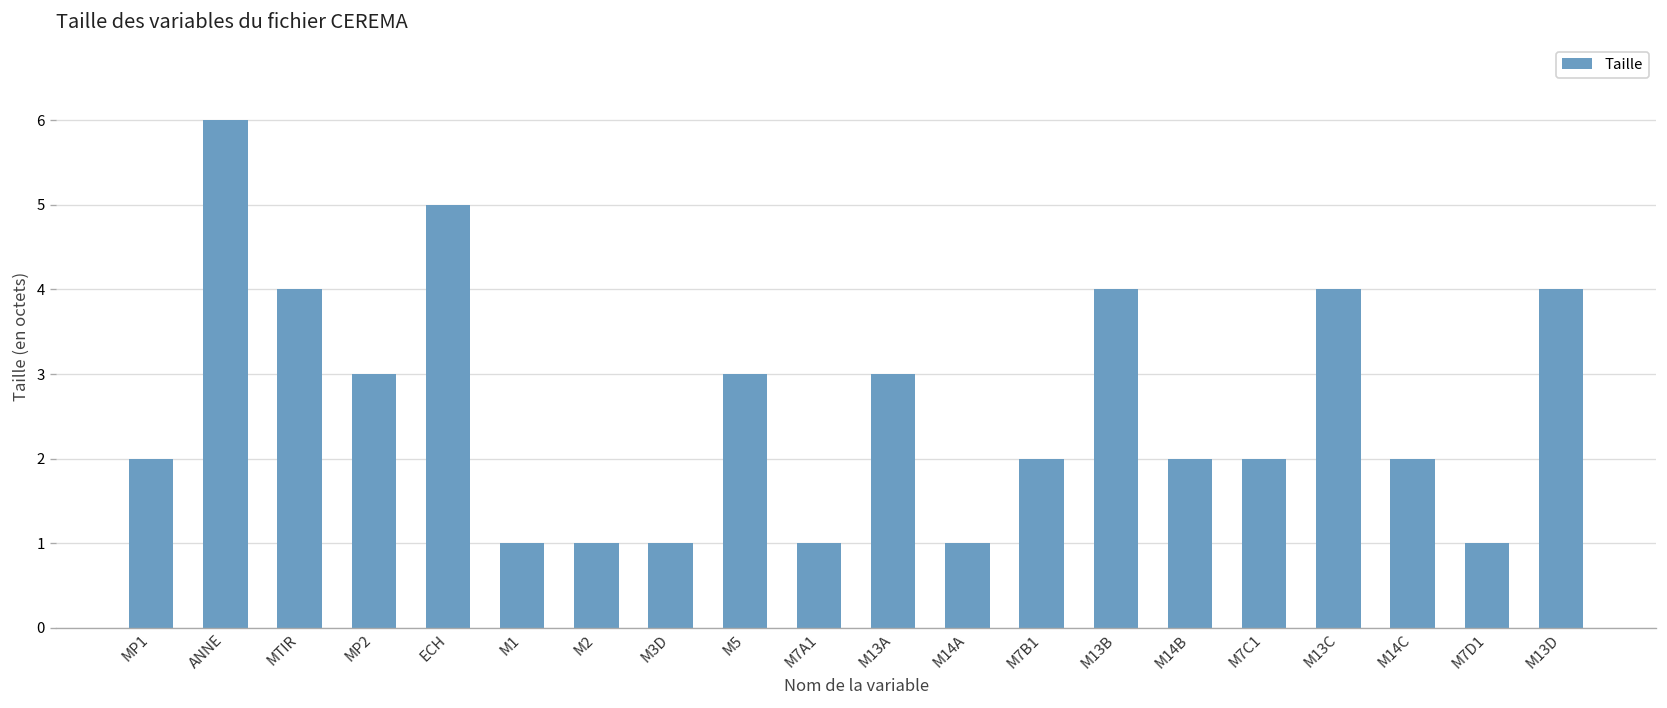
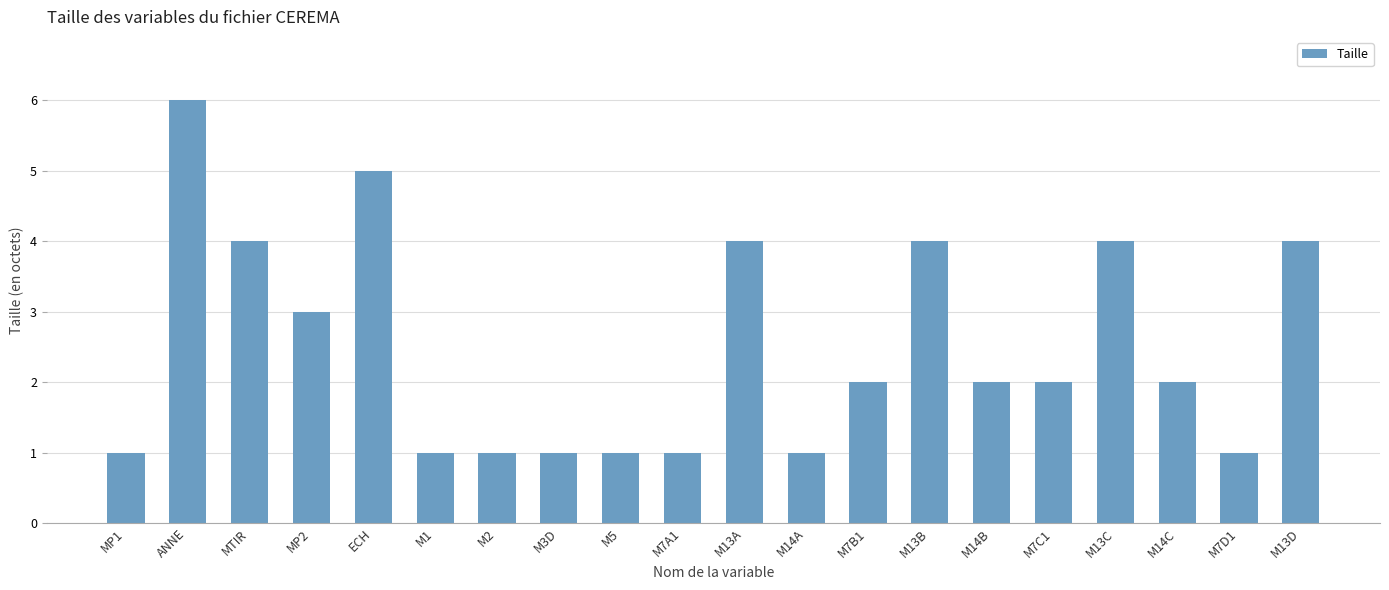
MP1: 2 -> 1
M5: 3 -> 1
M13A: 3 -> 4
